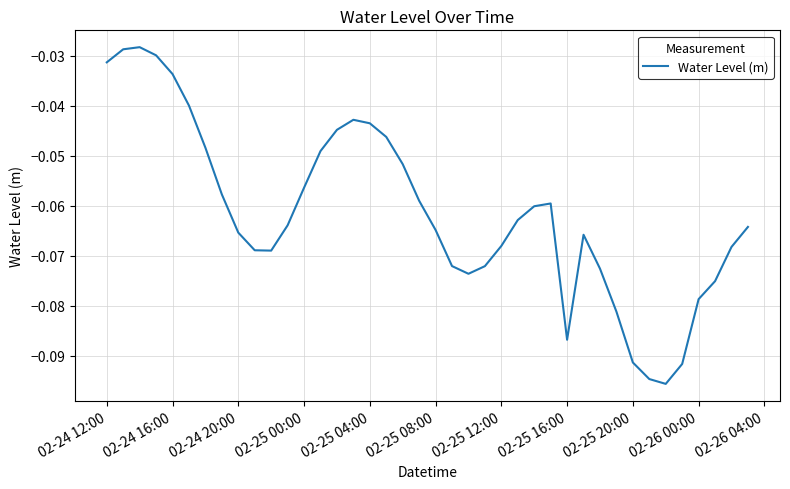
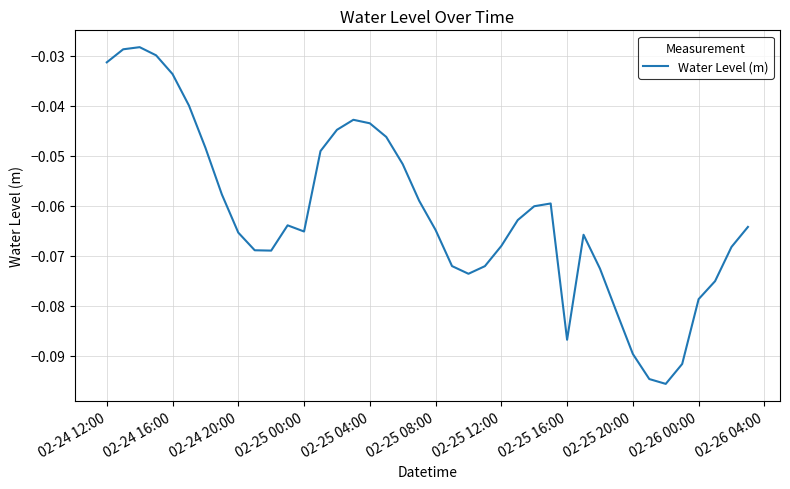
02-25 00:00: -0.056 -> -0.065
02-25 20:00: -0.091 -> -0.090
